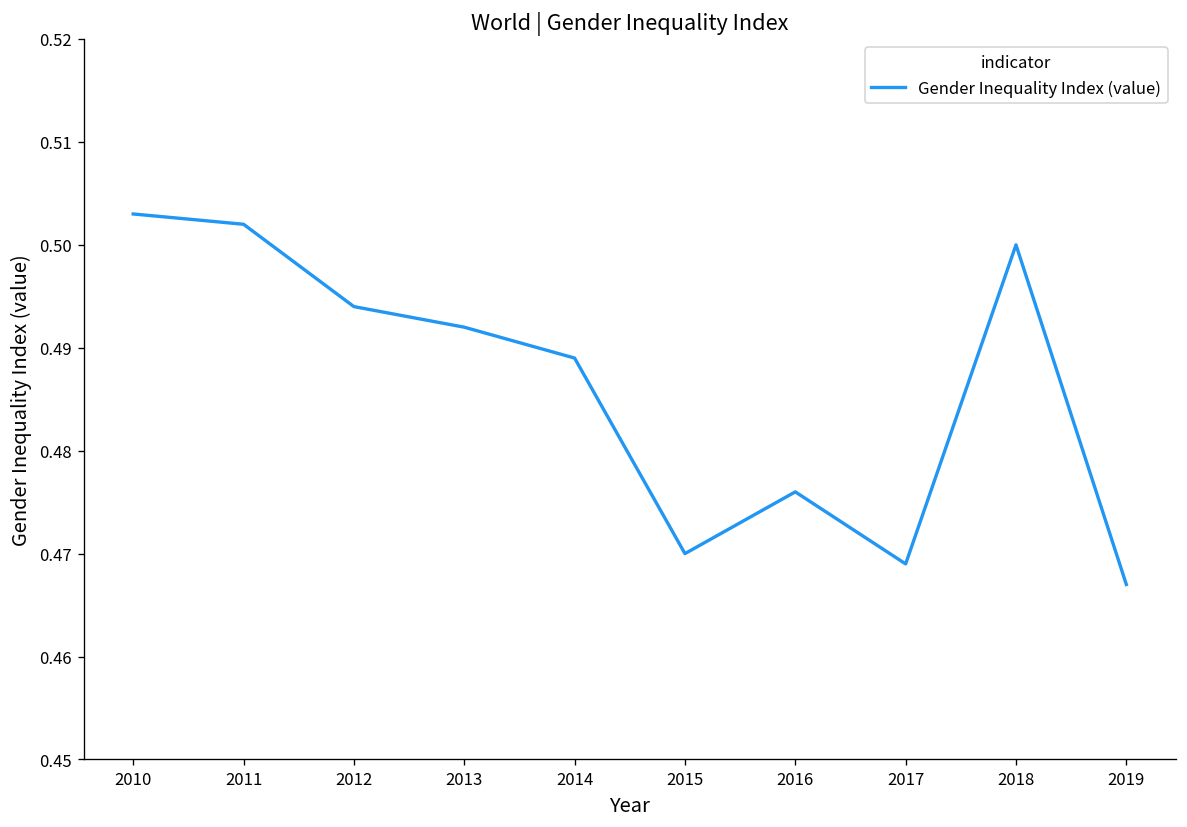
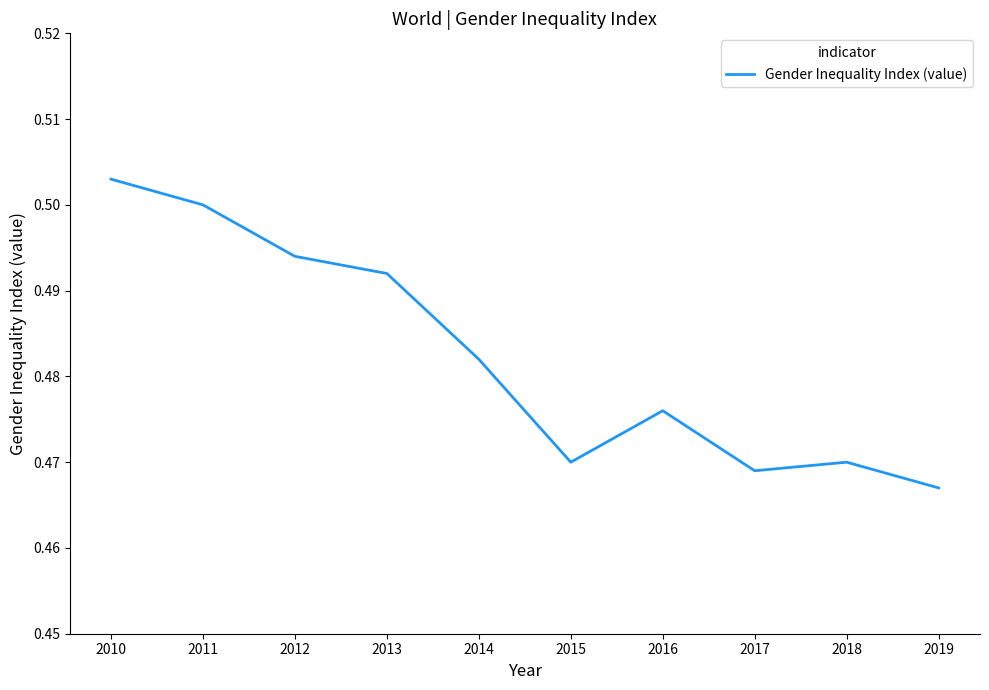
2011: 0.502 -> 0.500
2014: 0.489 -> 0.482
2018: 0.50 -> 0.47
